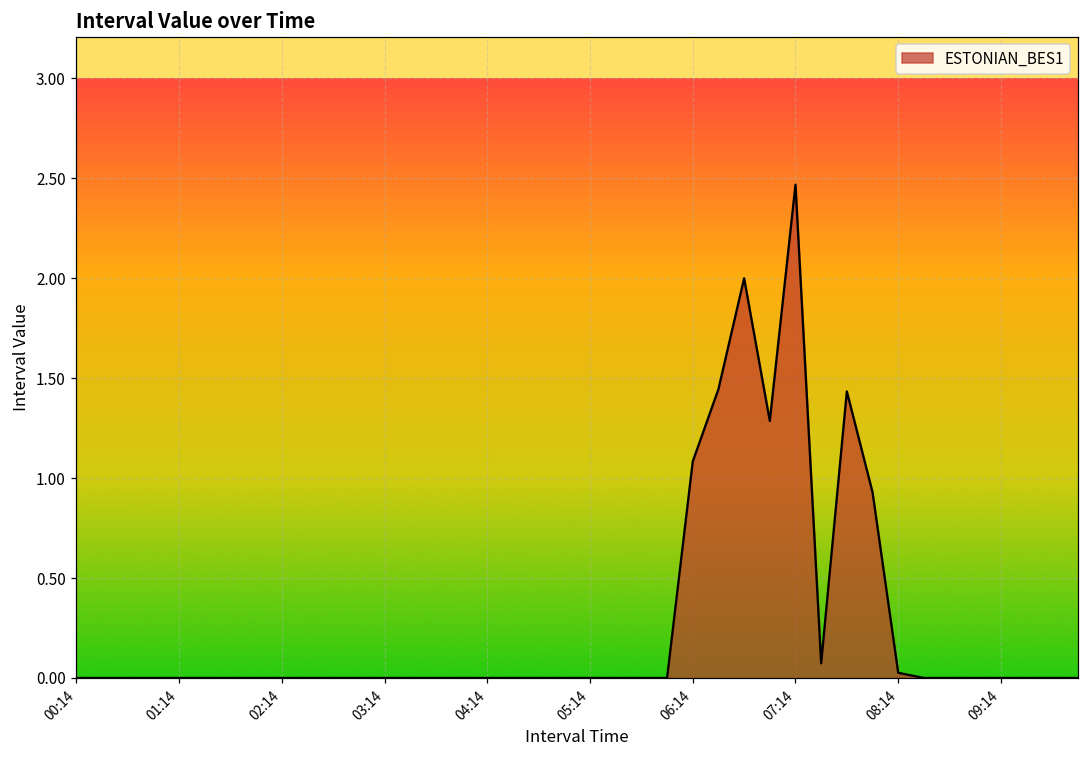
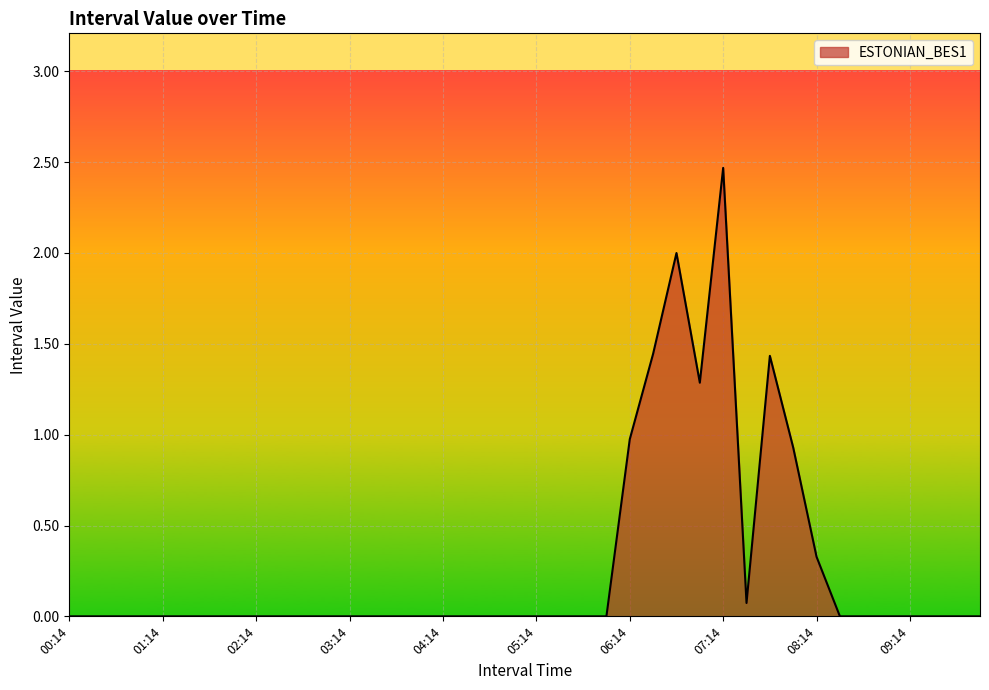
06:14: 1.08 -> 0.97
08:14: 0.03 -> 0.33
